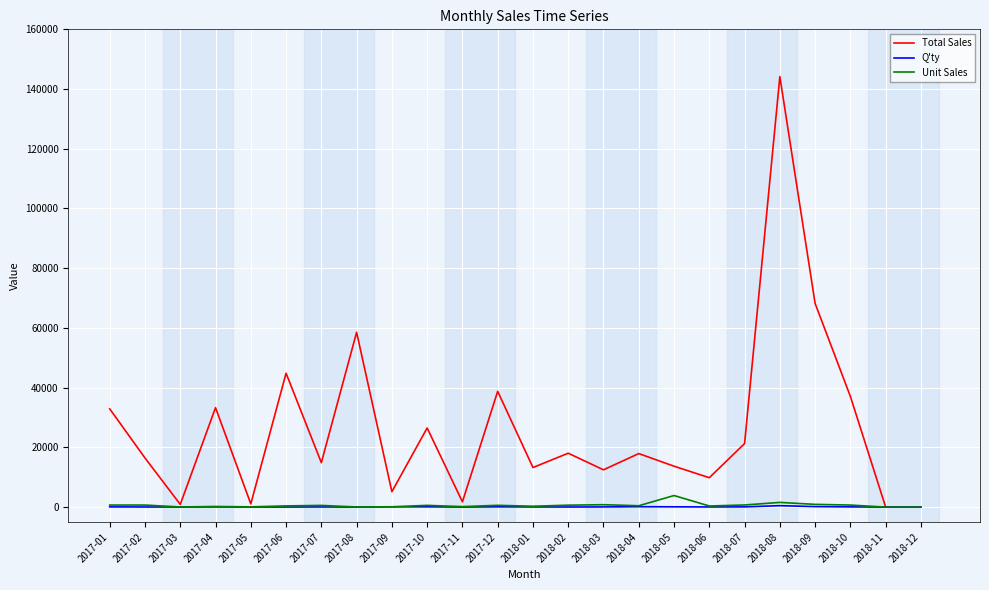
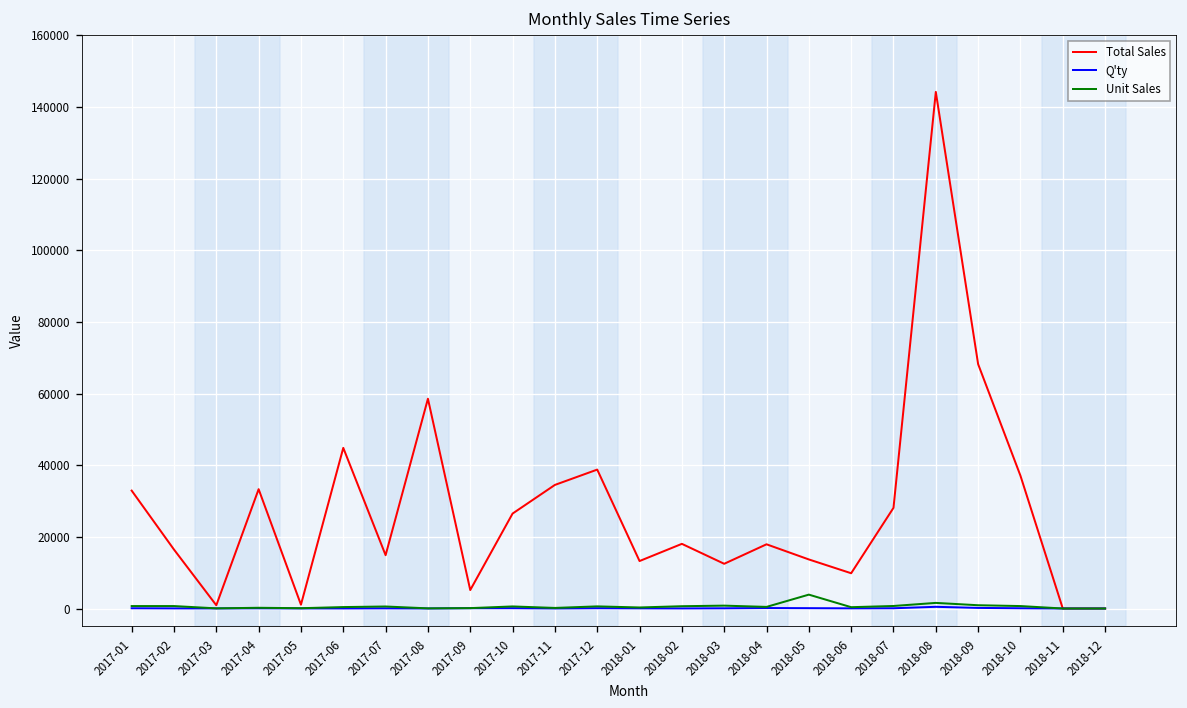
Total Sales, 2017-11: 2000 -> 34000
Total Sales, 2018-07: 21000 -> 28000
